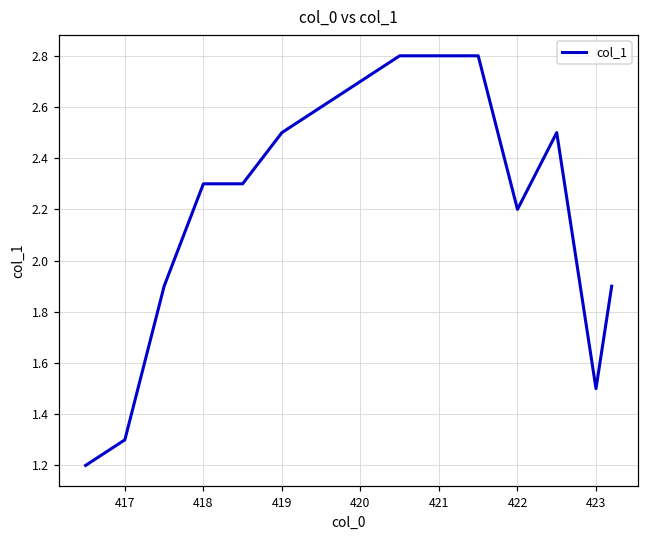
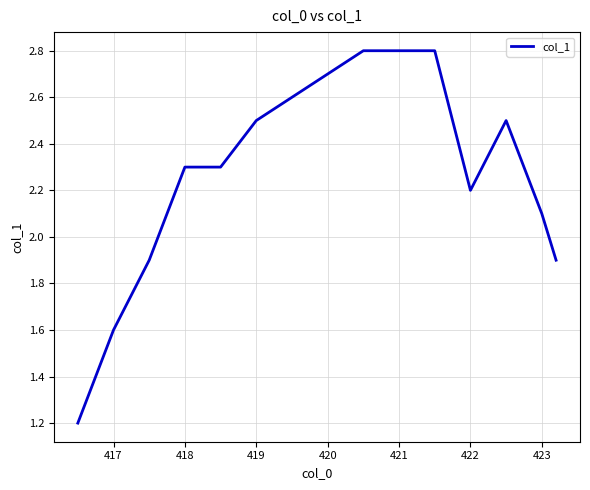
417: 1.3 -> 1.6
423: 1.5 -> 2.1
